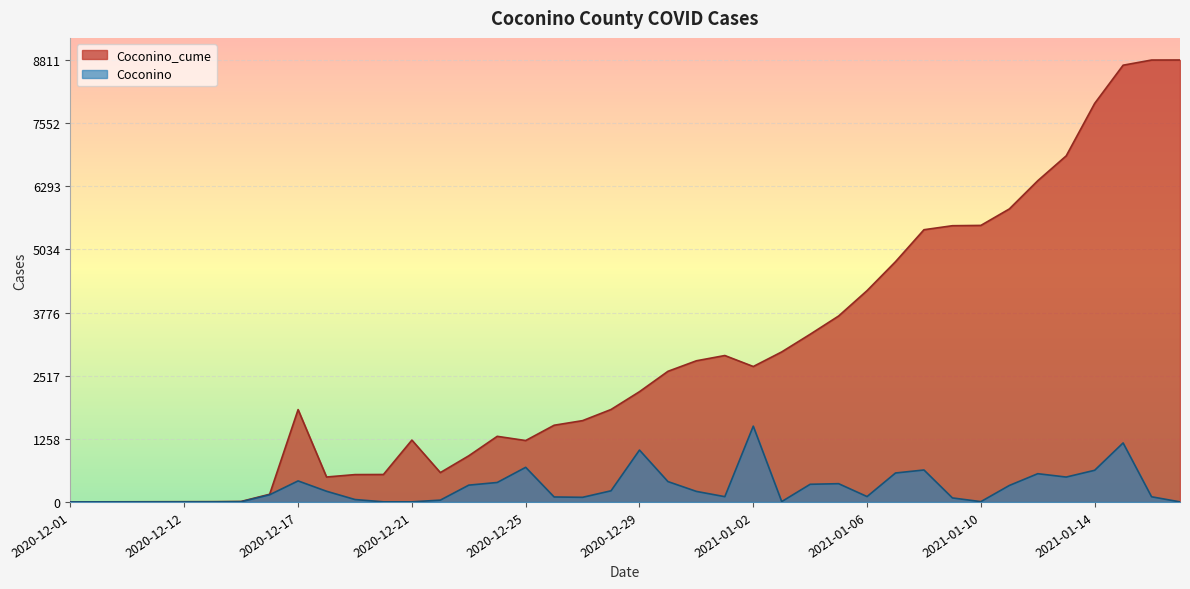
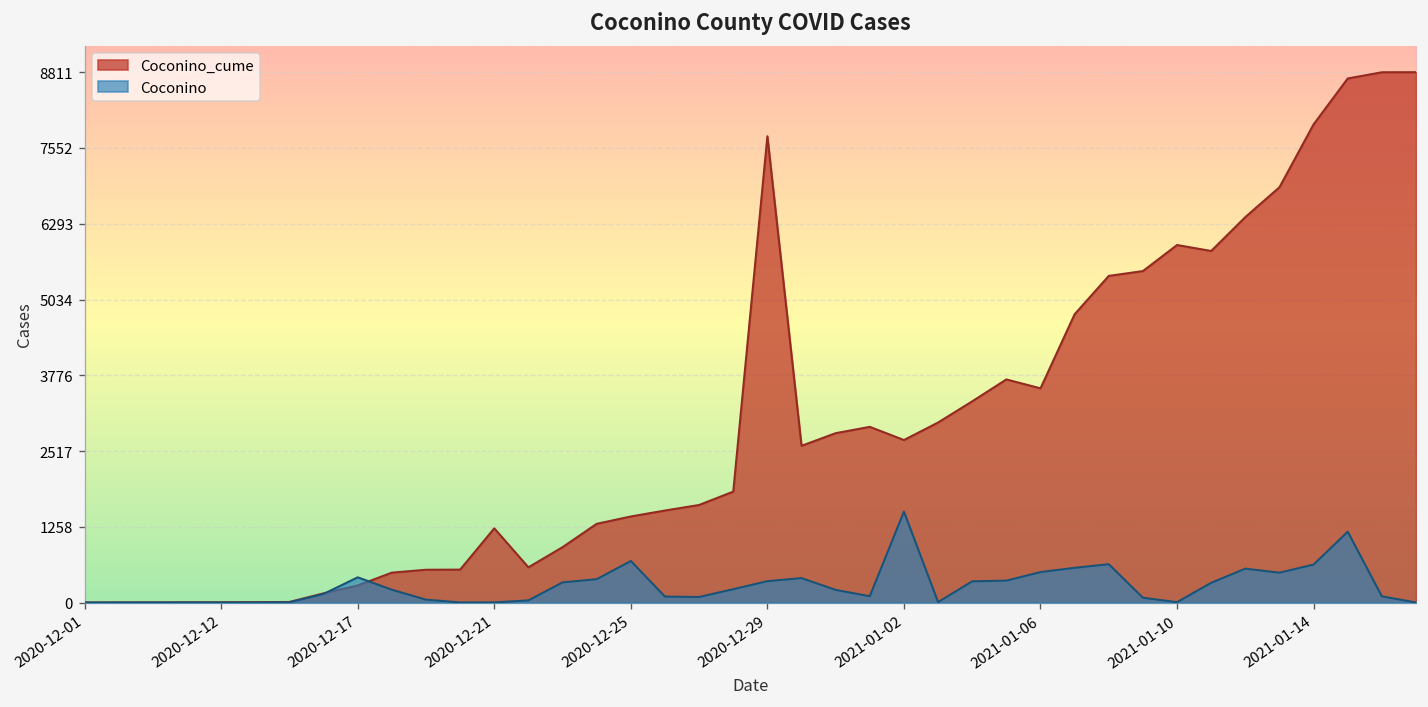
Coconino_cume, 2020-12-17: 1800 -> 300
Coconino_cume, 2020-12-25: 1200 -> 1400
Coconino_cume, 2020-12-29: 2200 -> 7700
Coconino, 2020-12-29: 1000 -> 400
Coconino_cume, 2021-01-06: 4200 -> 3600
Coconino, 2021-01-06: 100 -> 500
Coconino_cume, 2021-01-10: 5500 -> 5900
